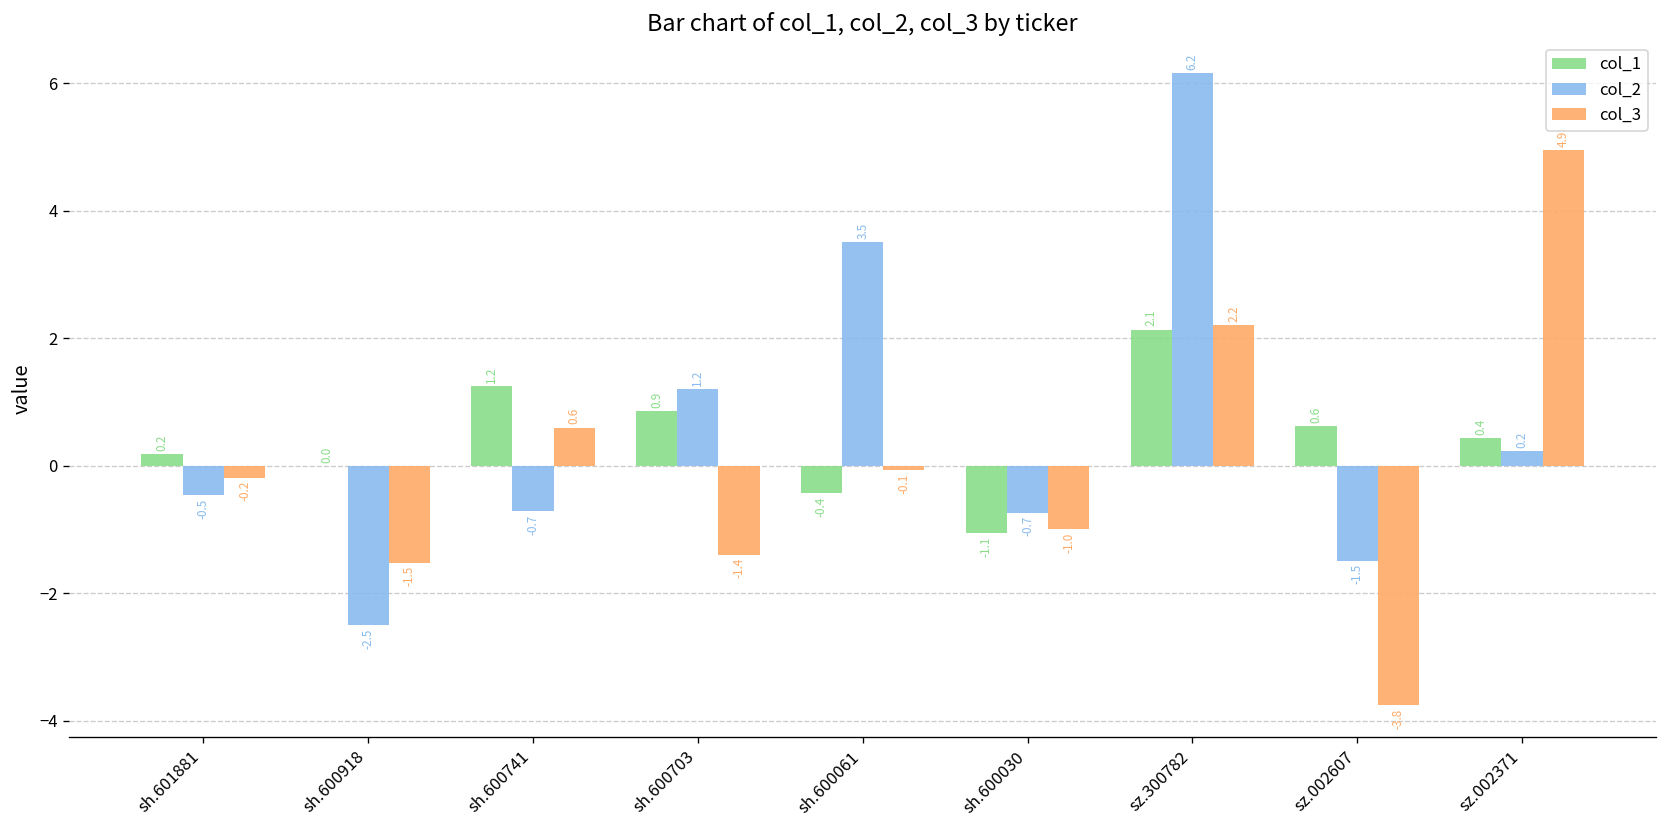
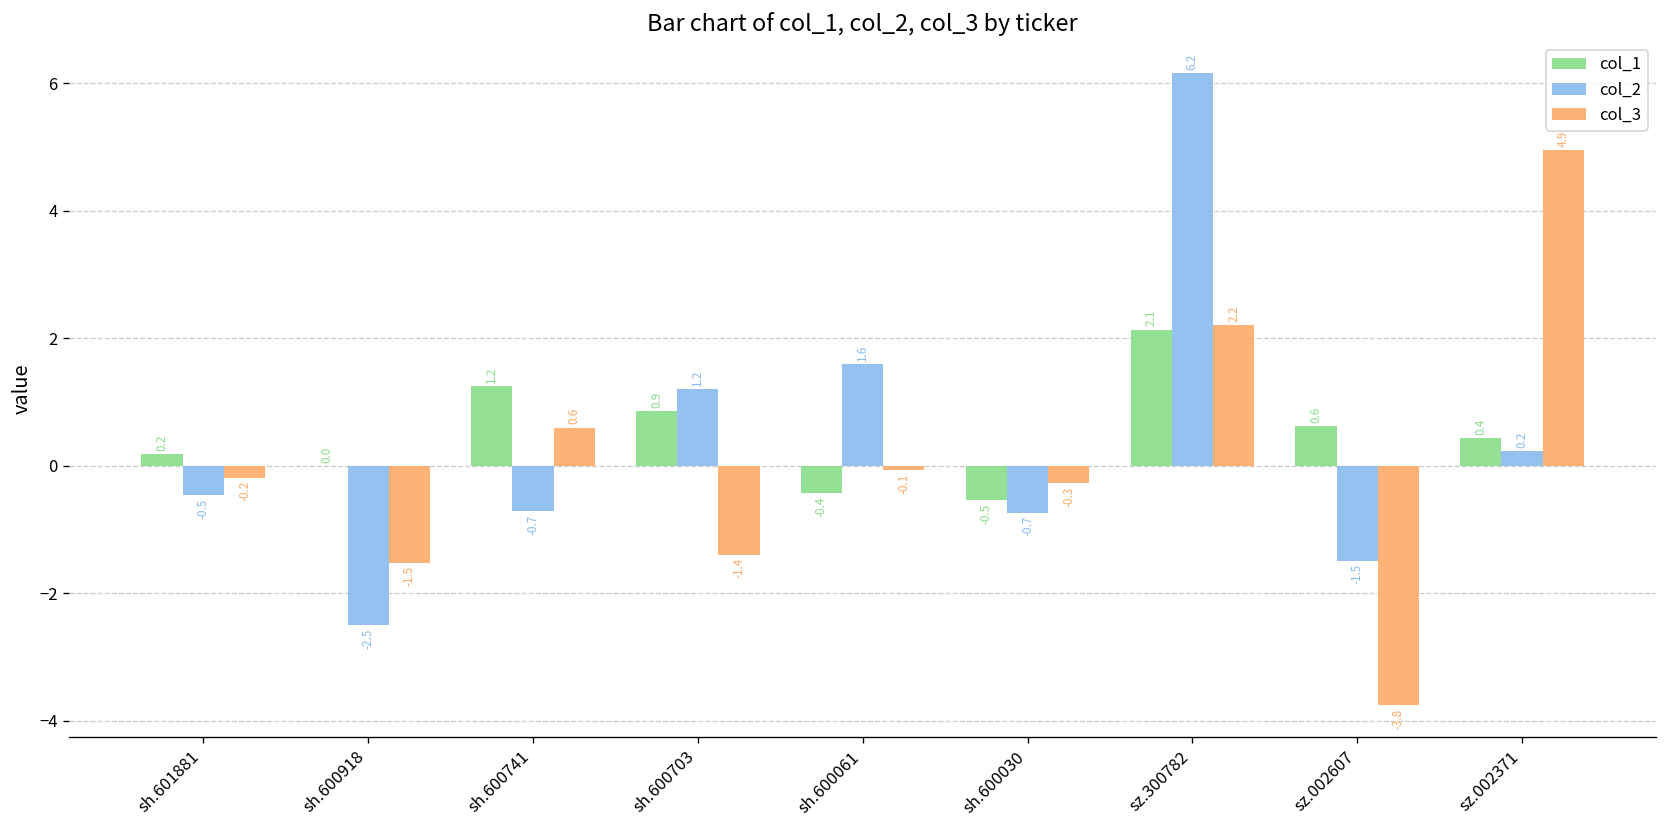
col_2, sh.600061: 3.5 -> 1.6
col_1, sh.600030: -1.1 -> -0.5
col_3, sh.600030: -1.0 -> -0.3
